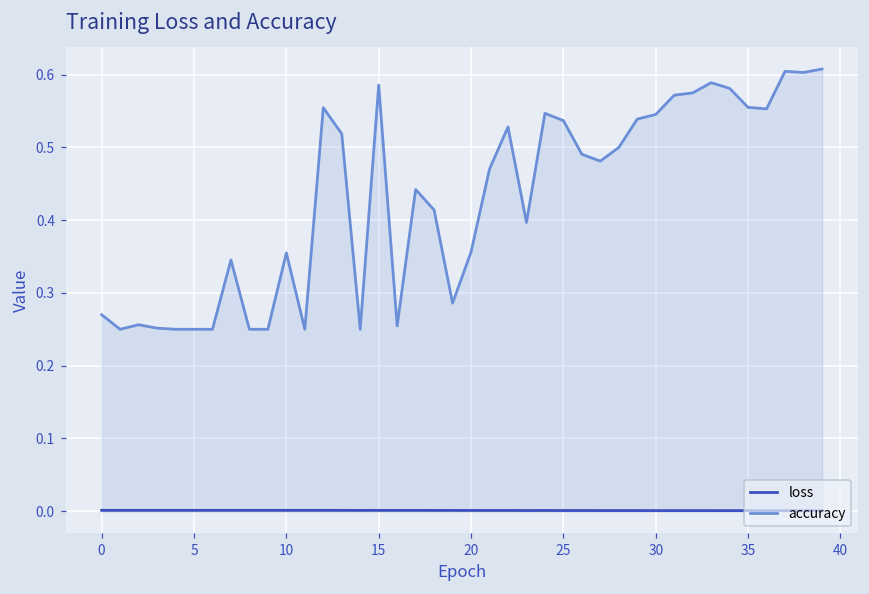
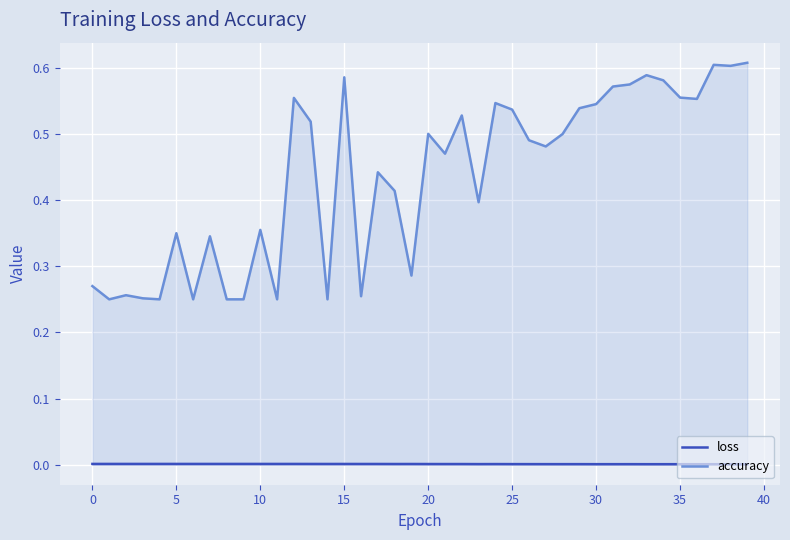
accuracy, 5: 0.25 -> 0.35
accuracy, 20: 0.36 -> 0.50
